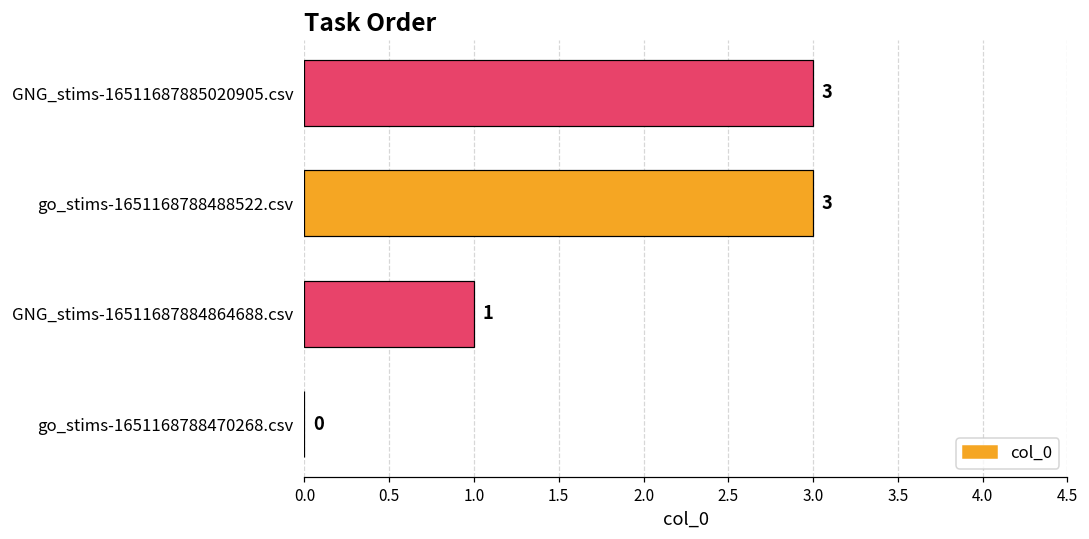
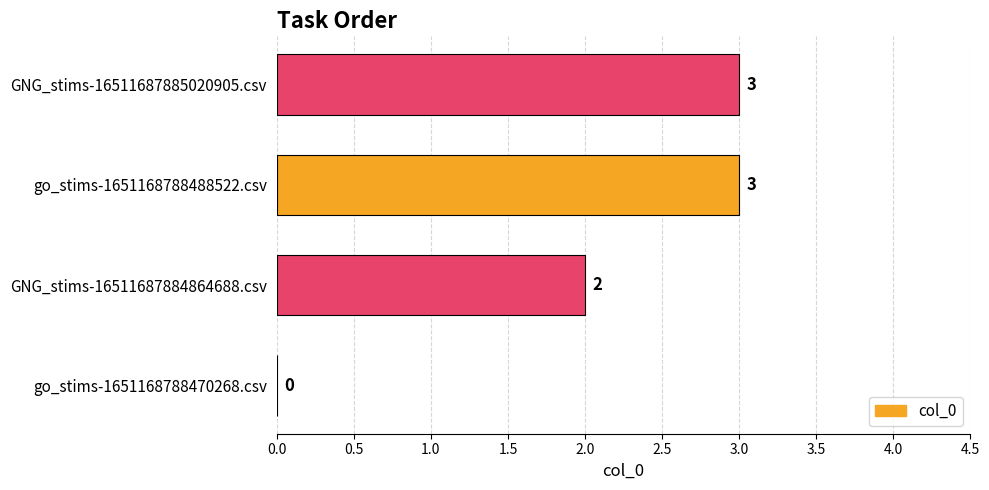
GNG_stims-16511687884864688.csv: 1 -> 2
